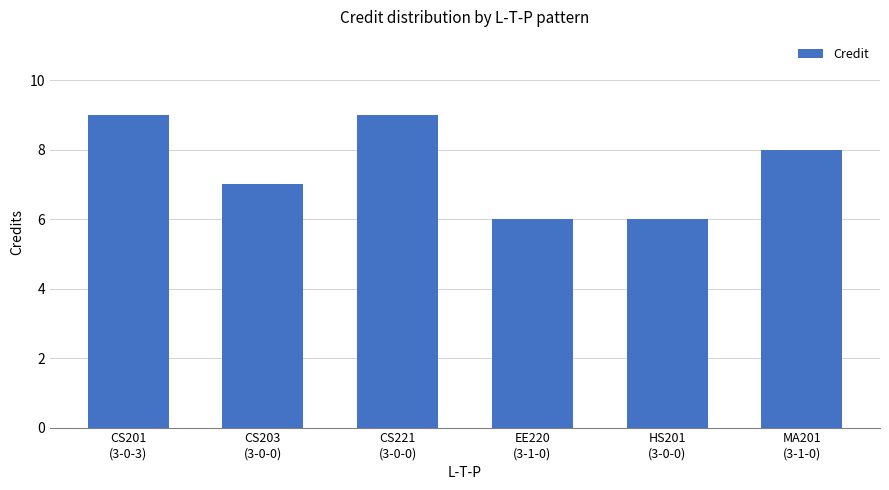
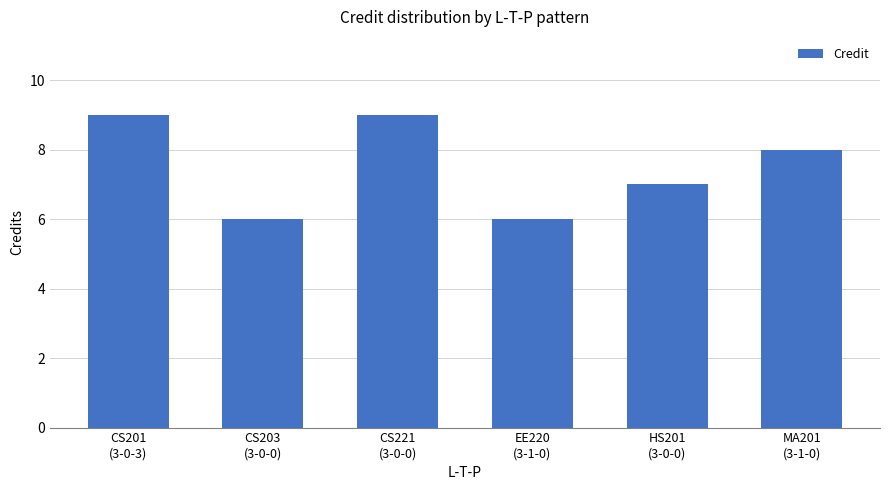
CS203 (3-0-0): 7 -> 6
HS201 (3-0-0): 6 -> 7
